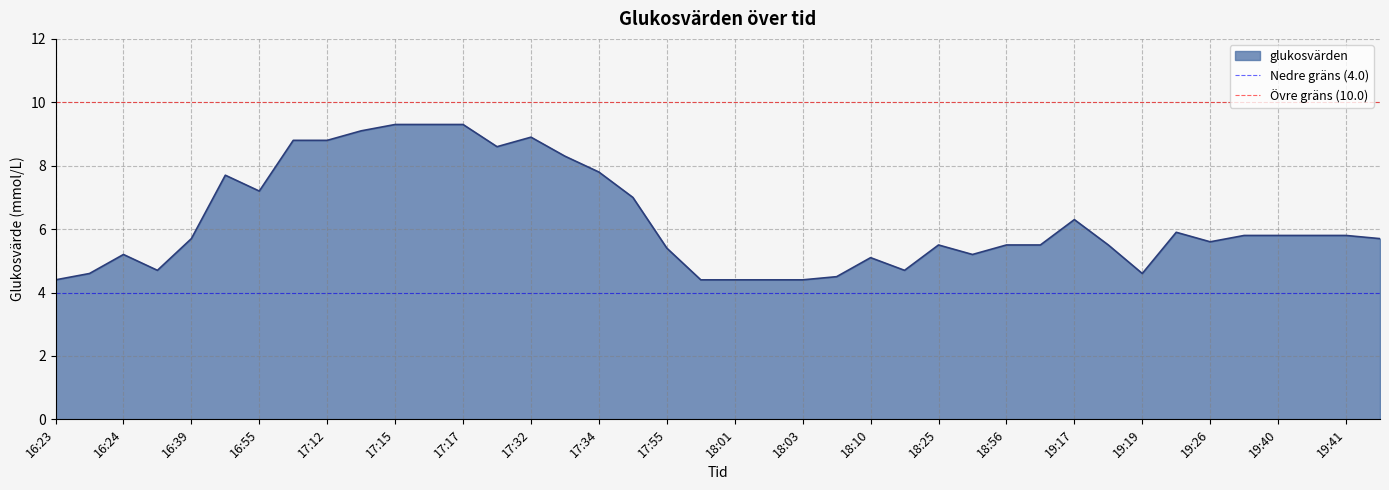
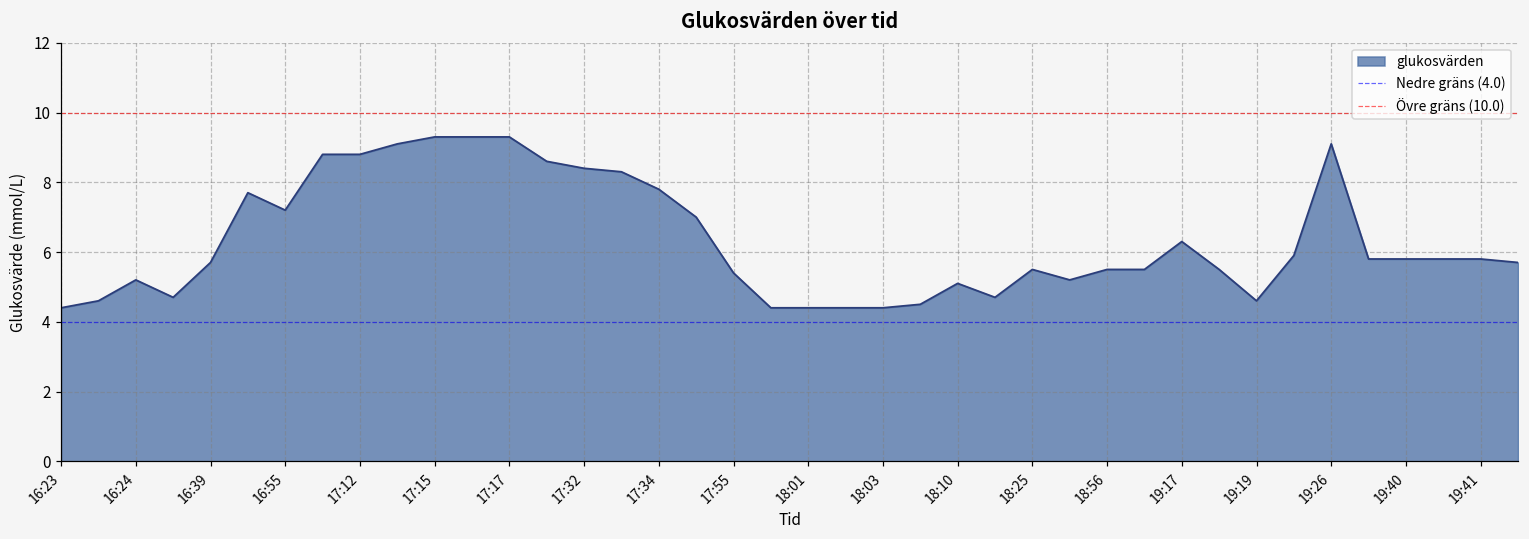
17:32: 8.9 -> 8.4
19:26: 5.6 -> 9.1
